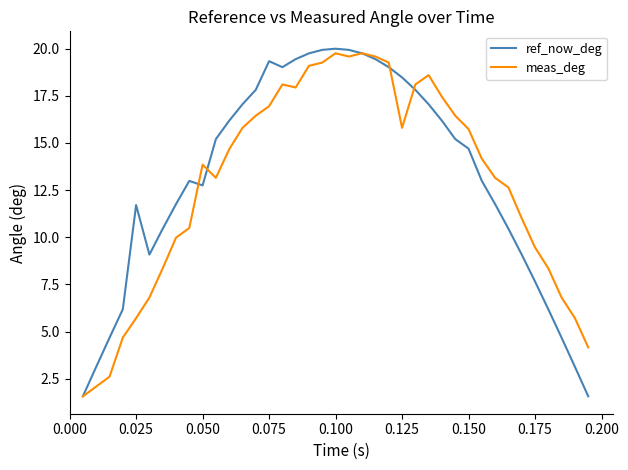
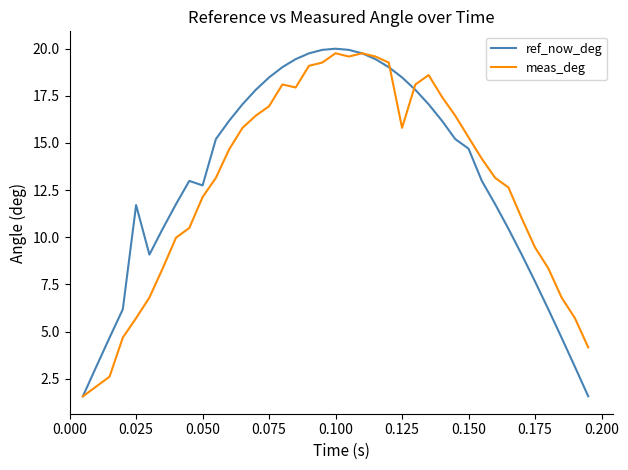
meas_deg, 0.050: 13.9 -> 12.1
ref_now_deg, 0.075: 19.3 -> 18.5
meas_deg, 0.150: 15.7 -> 15.3
